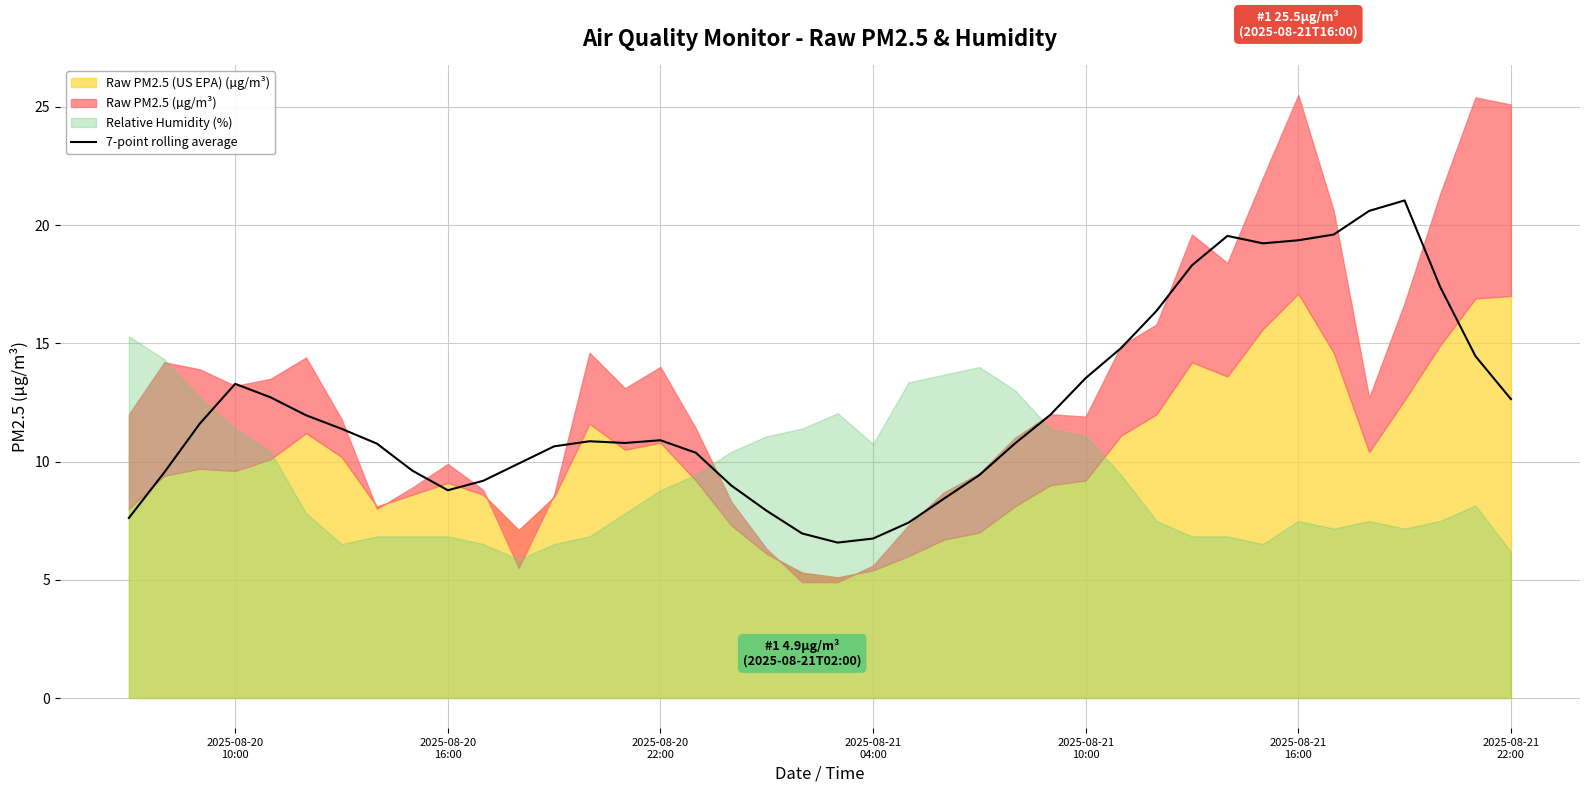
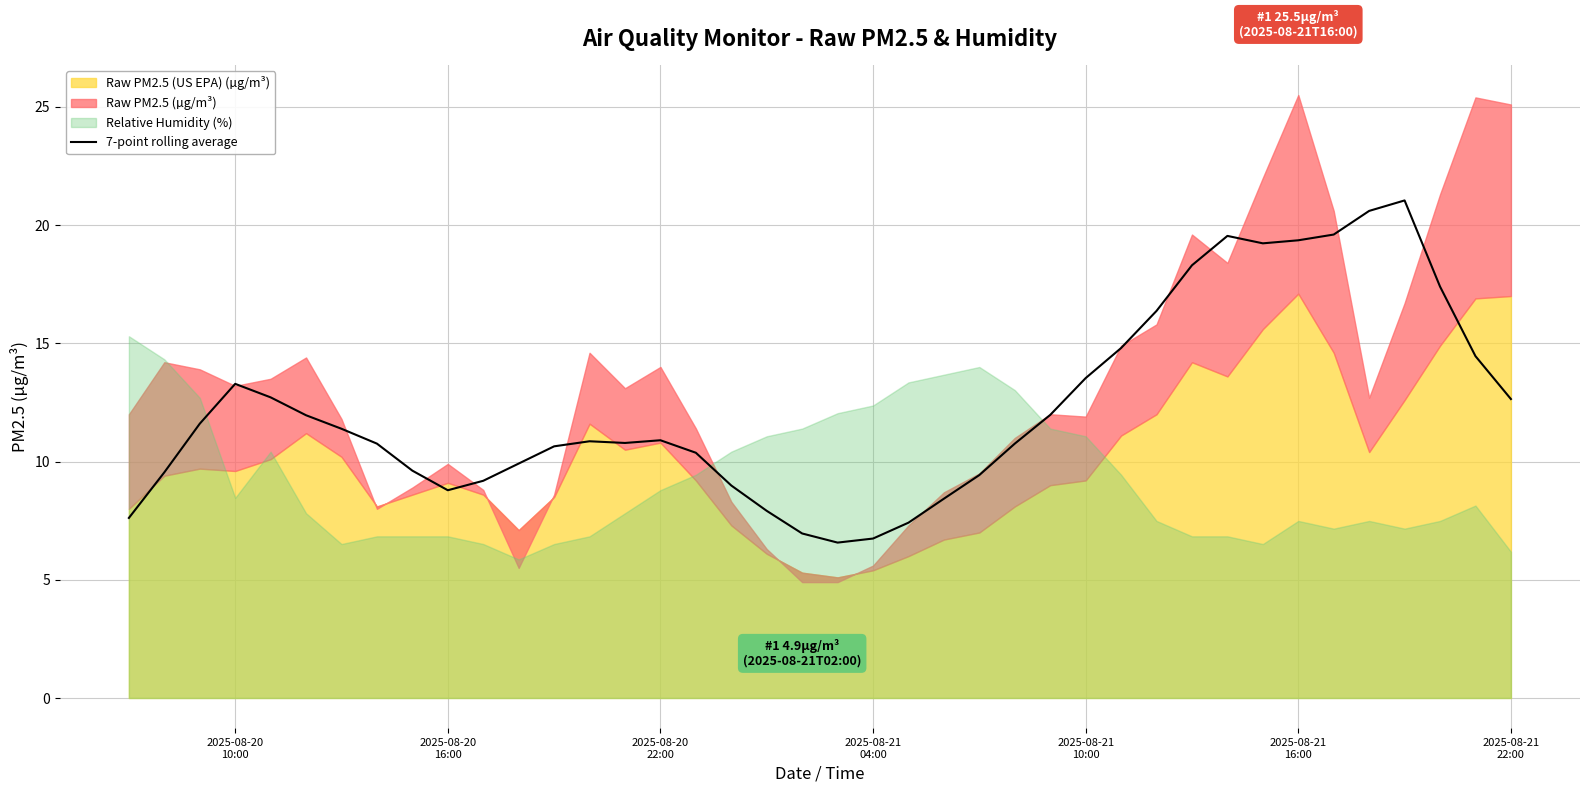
Relative Humidity (%), 2025-08-20 10:00: 11.4 -> 8.5
Relative Humidity (%), 2025-08-21 04:00: 10.7 -> 12.4
